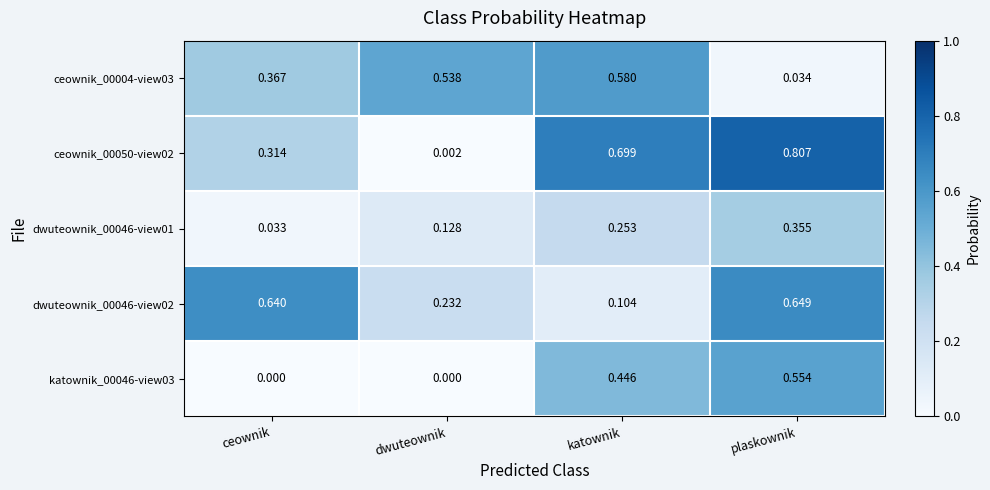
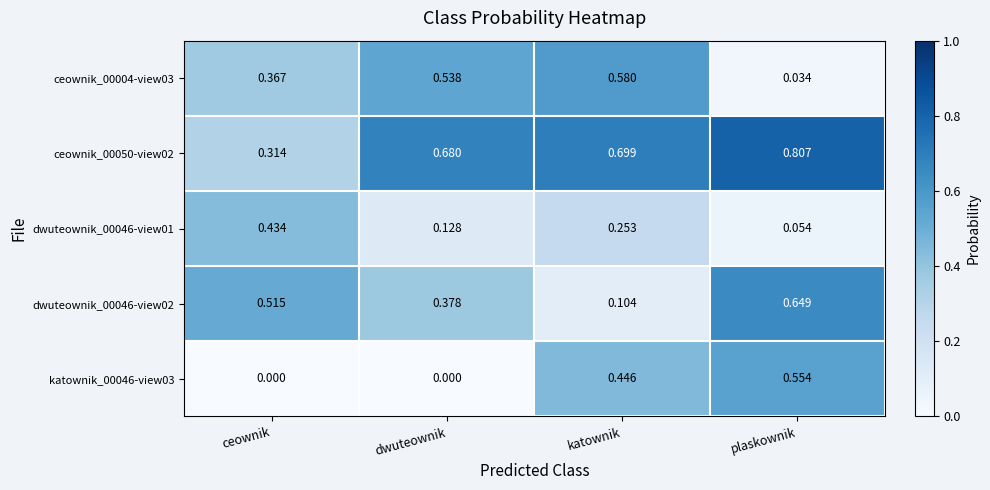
ceownik_00050-view02, dwuteownik: 0.002 -> 0.680
dwuteownik_00046-view01, ceownik: 0.033 -> 0.434
dwuteownik_00046-view01, plaskownik: 0.355 -> 0.054
dwuteownik_00046-view02, ceownik: 0.640 -> 0.515
dwuteownik_00046-view02, dwuteownik: 0.232 -> 0.378
